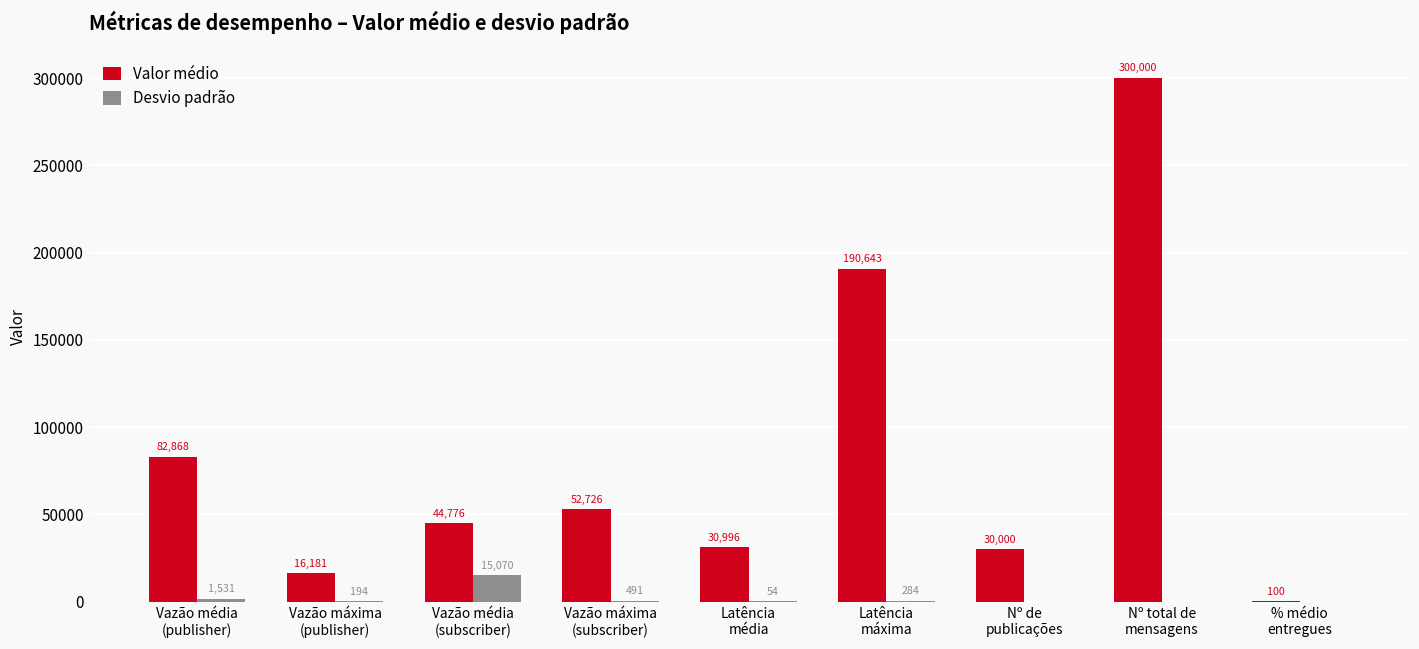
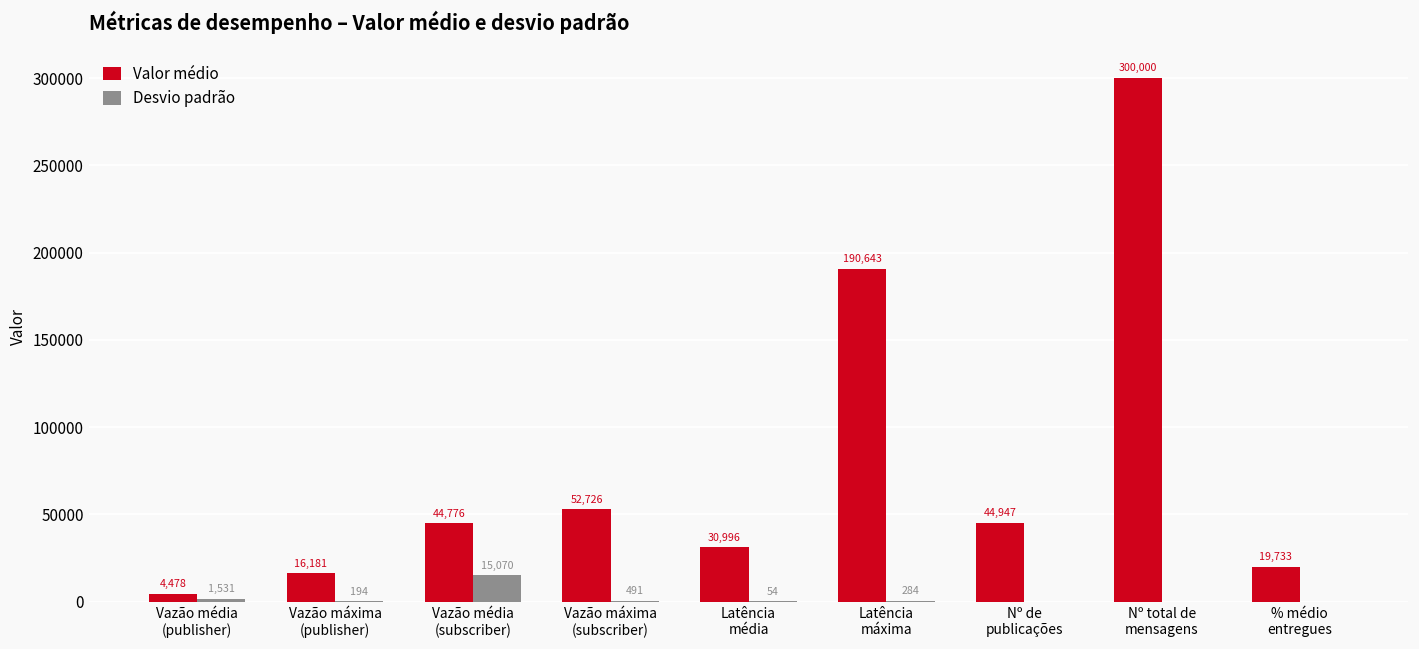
Valor médio, Vazão média (publisher): 82,868 -> 4,478
Valor médio, Nº de publicações: 30,000 -> 44,947
Valor médio, % médio entregues: 100 -> 19,733
